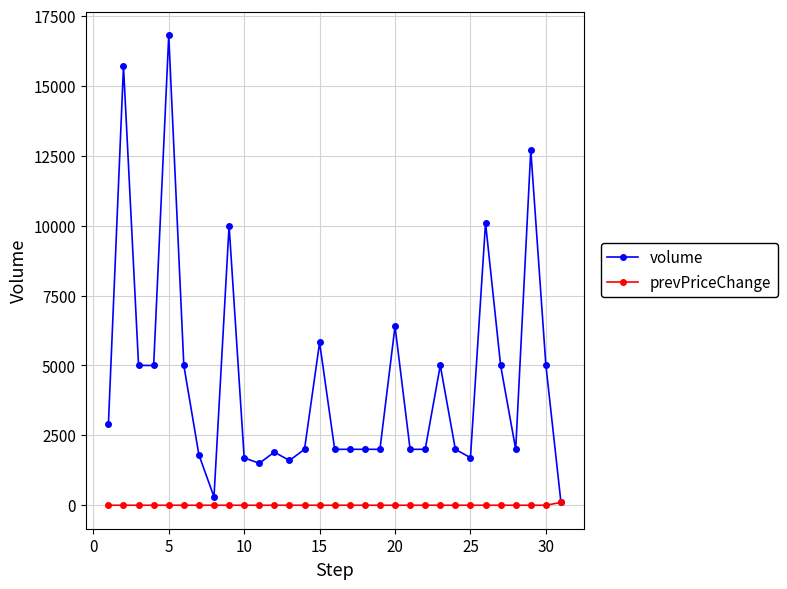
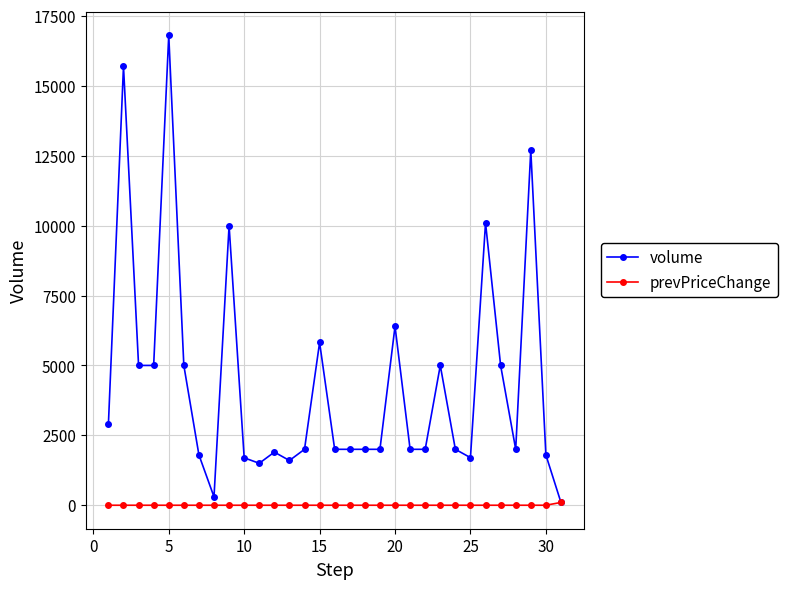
volume, 30: 5000 -> 1800
